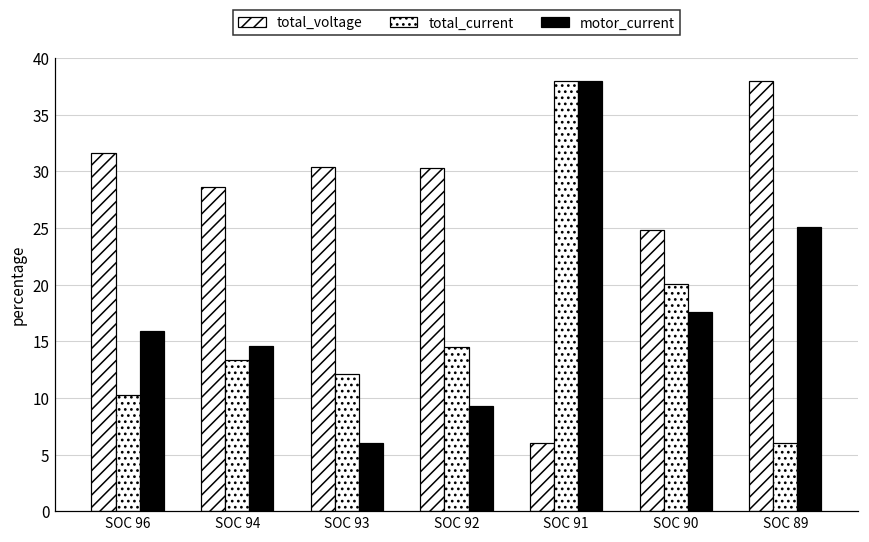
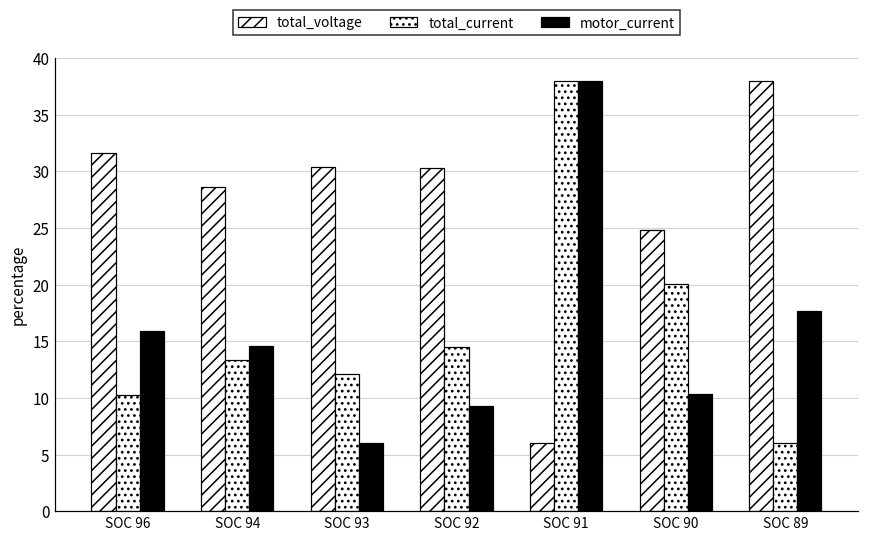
motor_current, SOC 90: 17.6 -> 10.3
motor_current, SOC 89: 25.1 -> 17.7
